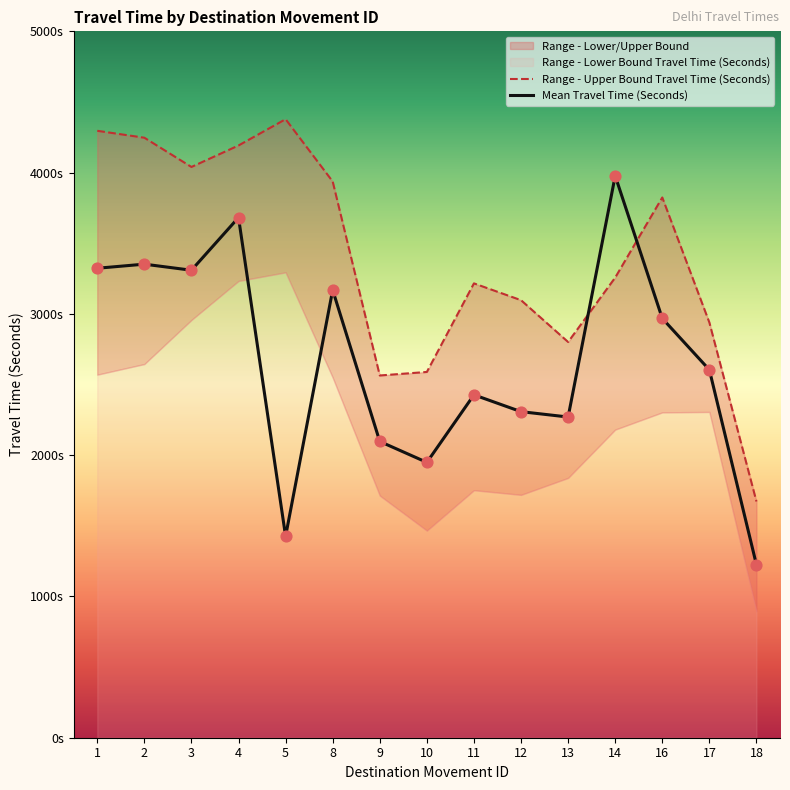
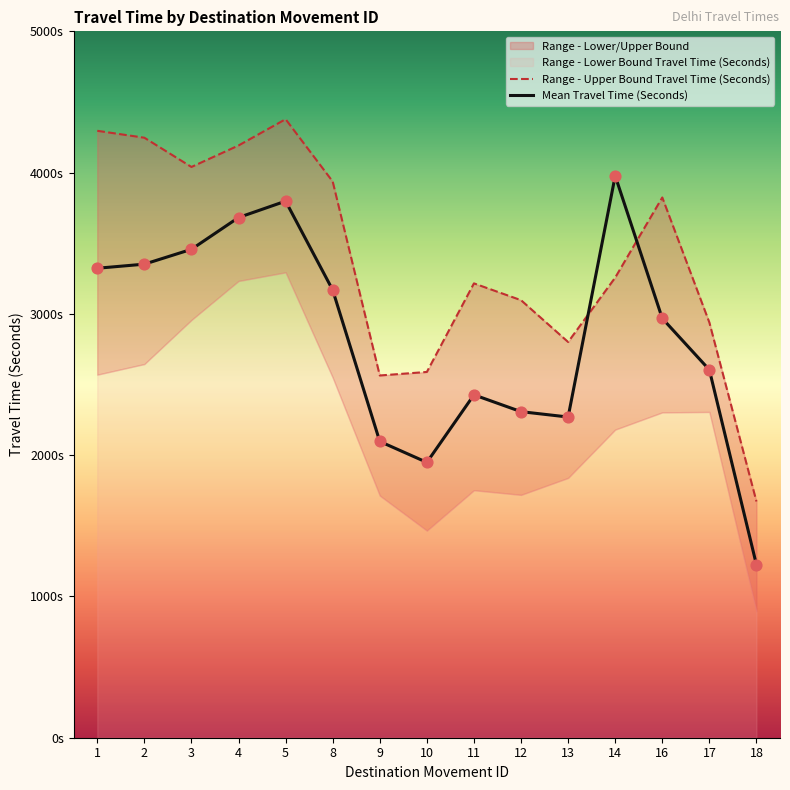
Mean Travel Time (Seconds), 3: 3310s -> 3460s
Mean Travel Time (Seconds), 5: 1430s -> 3800s
